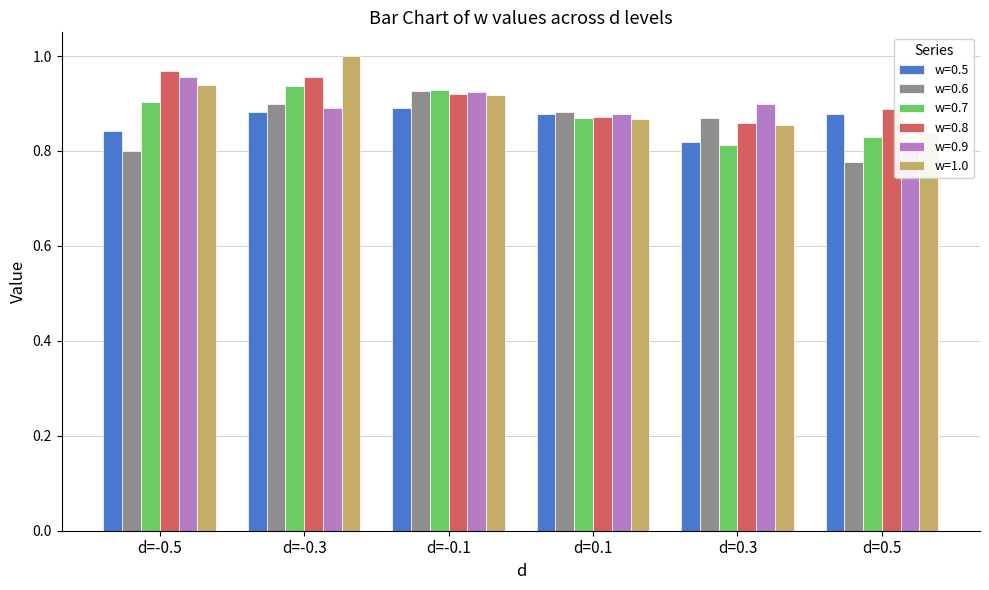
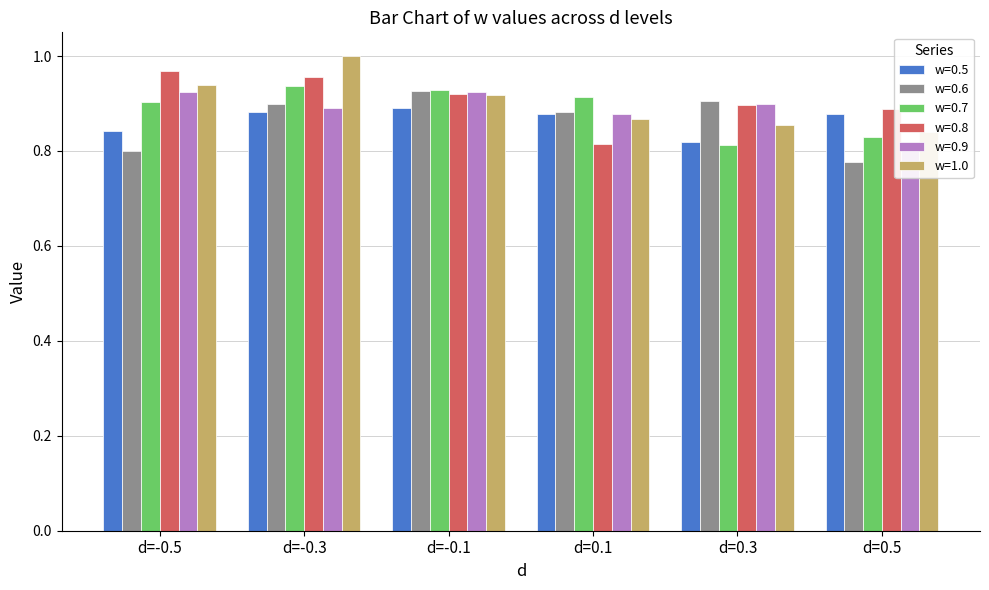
w=0.9, d=-0.5: 0.96 -> 0.92
w=0.7, d=0.1: 0.87 -> 0.91
w=0.8, d=0.1: 0.87 -> 0.81
w=0.6, d=0.3: 0.87 -> 0.91
w=0.8, d=0.3: 0.86 -> 0.90
